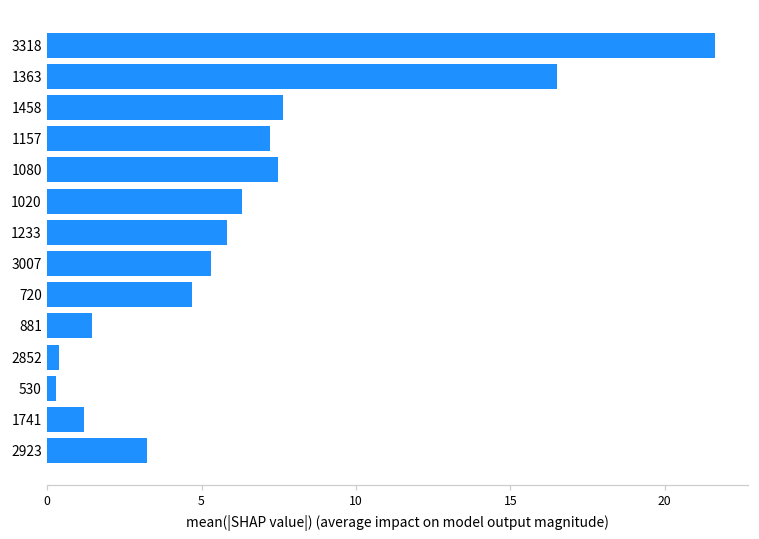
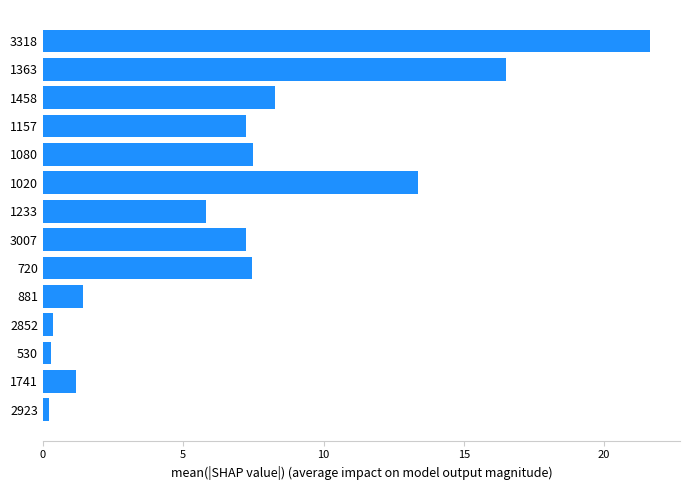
1458: 7.6 -> 8.3
1020: 6.3 -> 13.4
3007: 5.3 -> 7.2
720: 4.7 -> 7.5
2923: 3.2 -> 0.2
